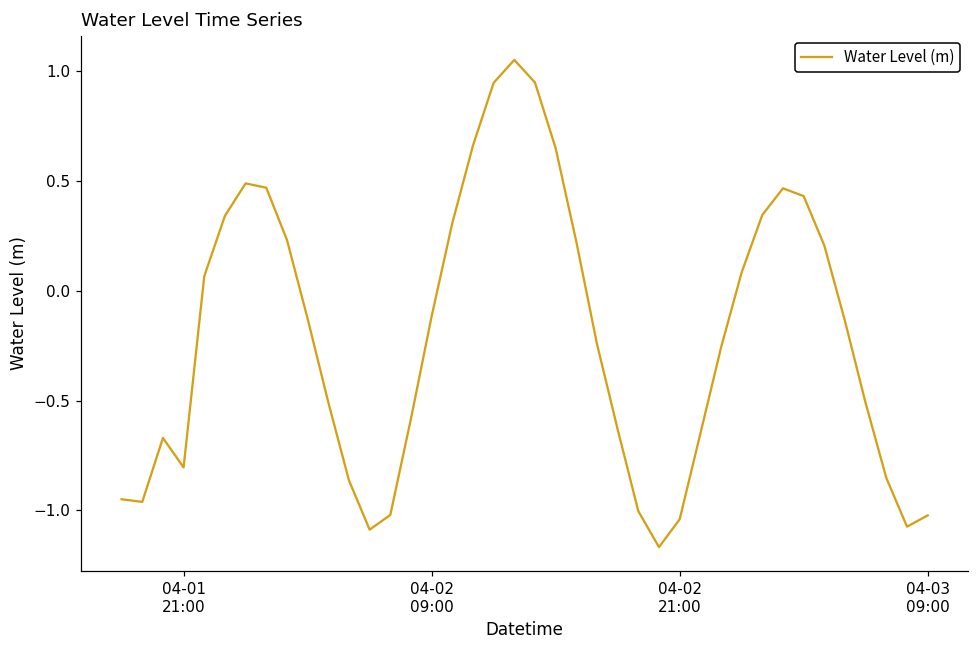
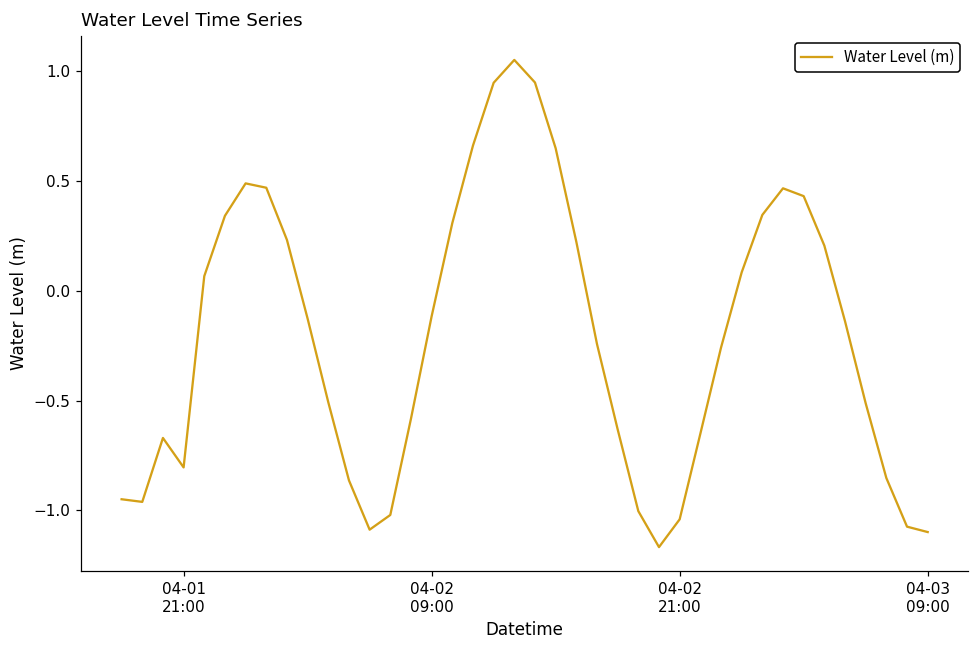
04-03 09:00: -1.02 -> -1.10
